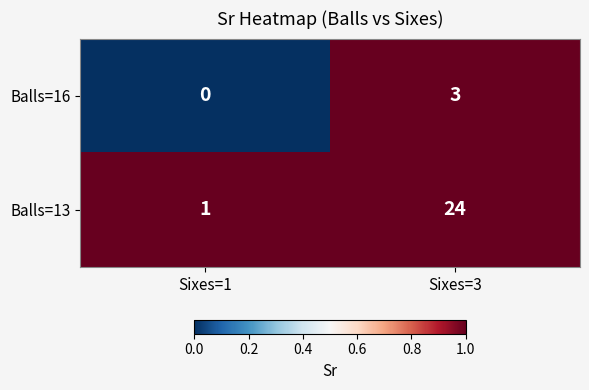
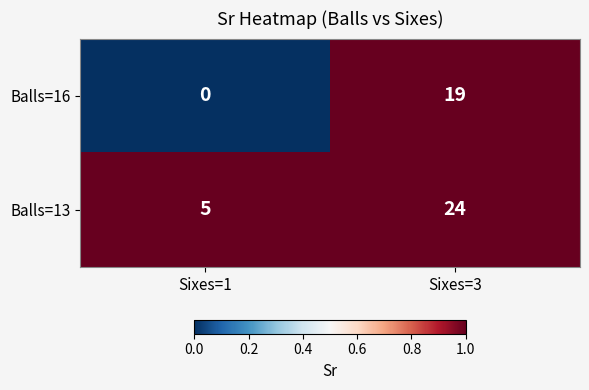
Balls=16, Sixes=3: 3 -> 19
Balls=13, Sixes=1: 1 -> 5
